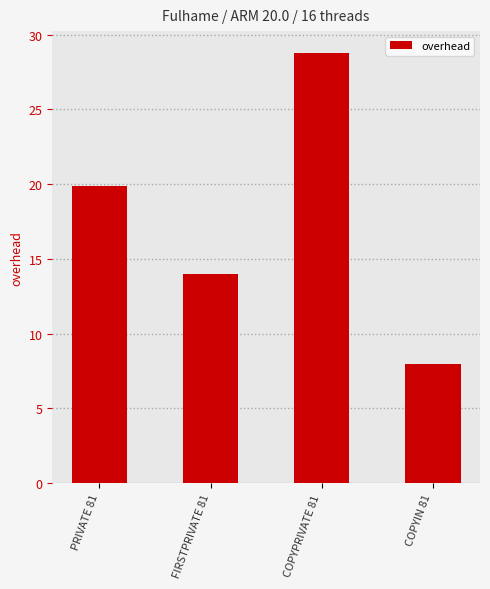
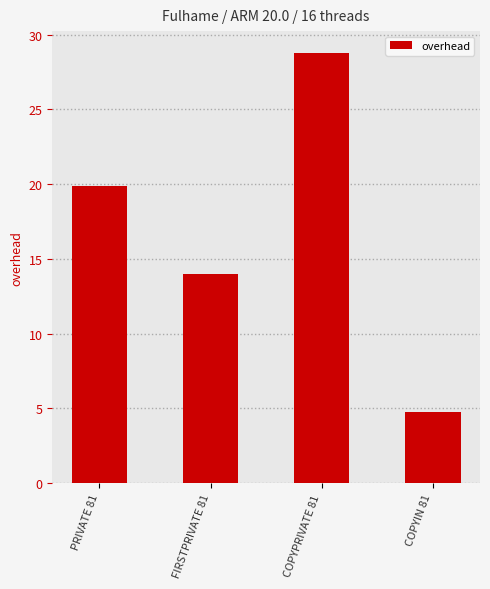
COPYIN 81: 8.0 -> 4.7
